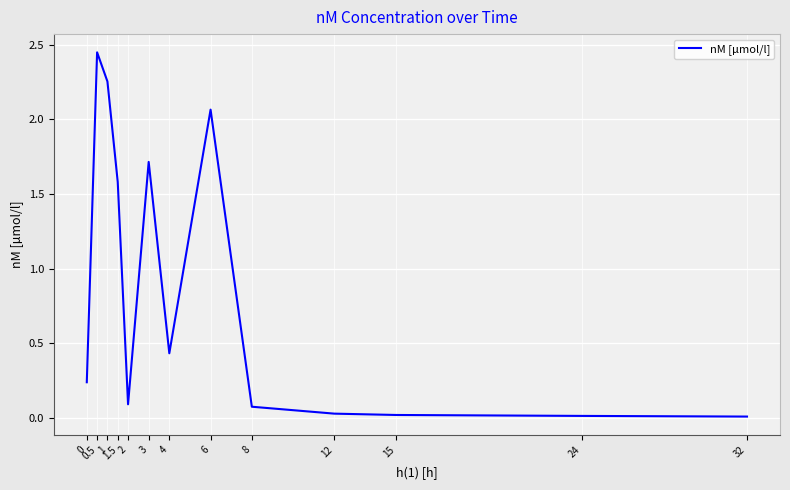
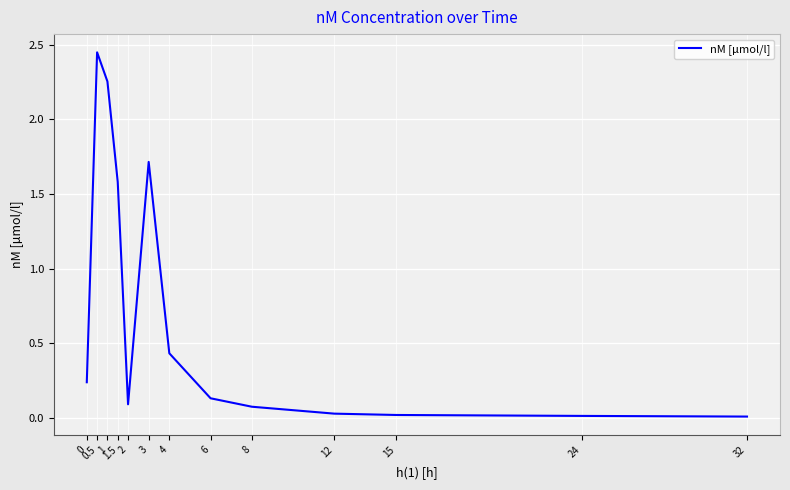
6: 2.07 -> 0.13
